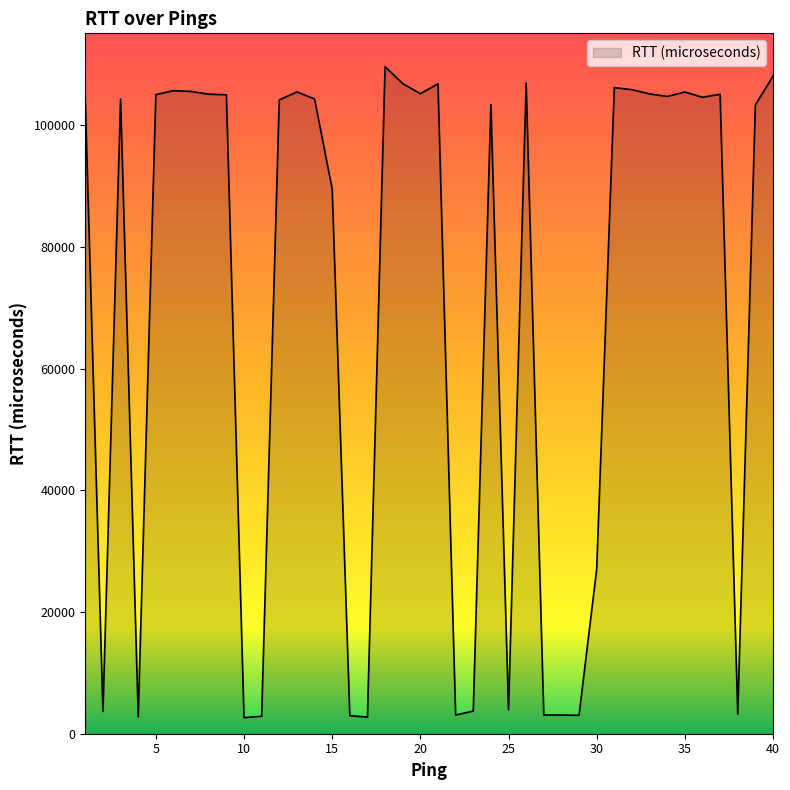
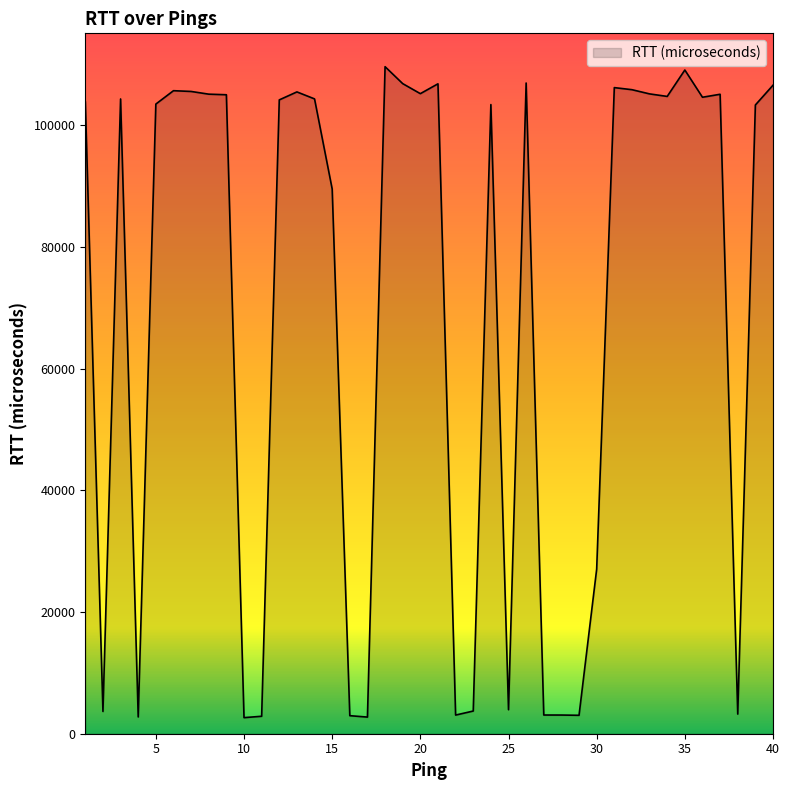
5: 105000 -> 103000
35: 105000 -> 109000
40: 108000 -> 107000
